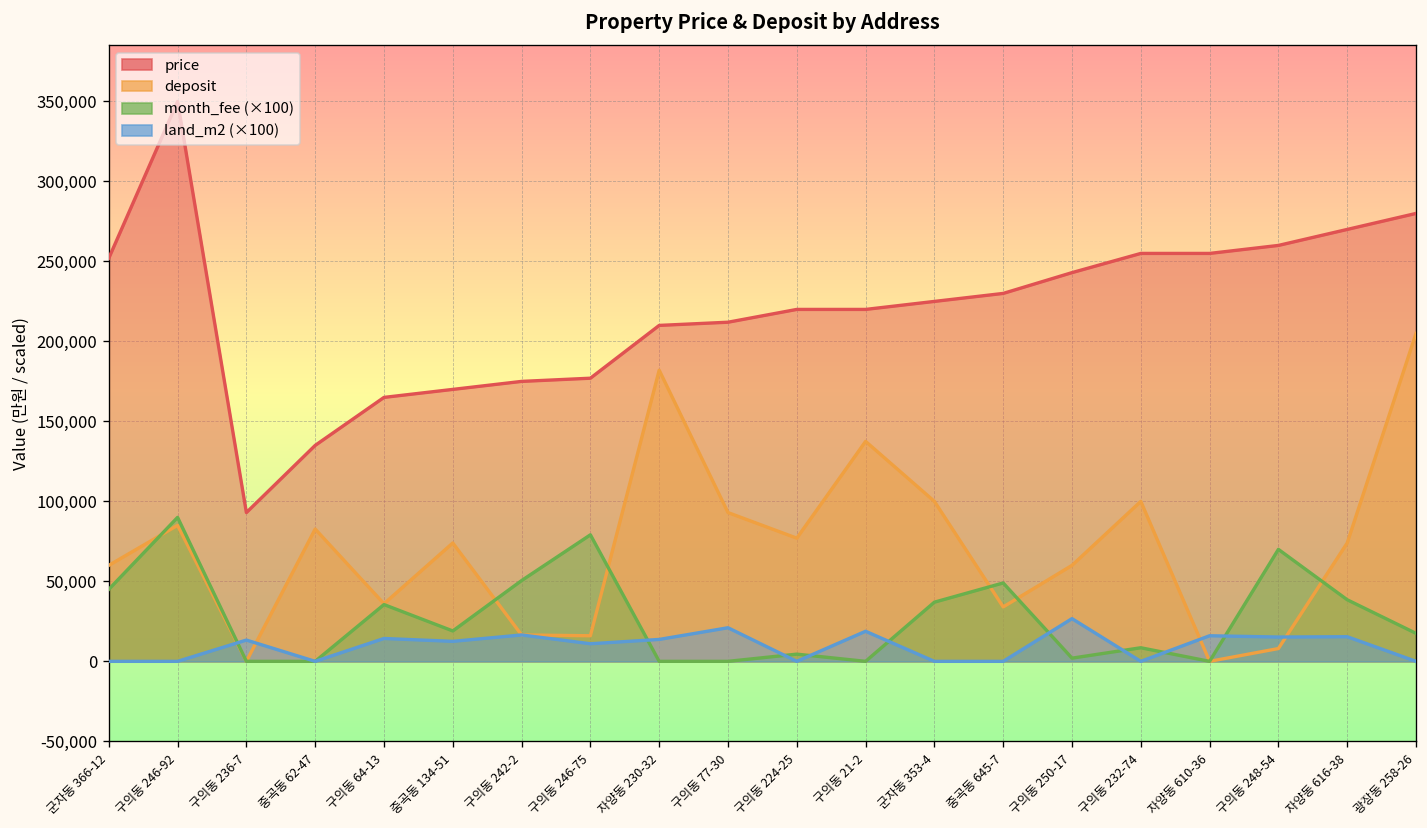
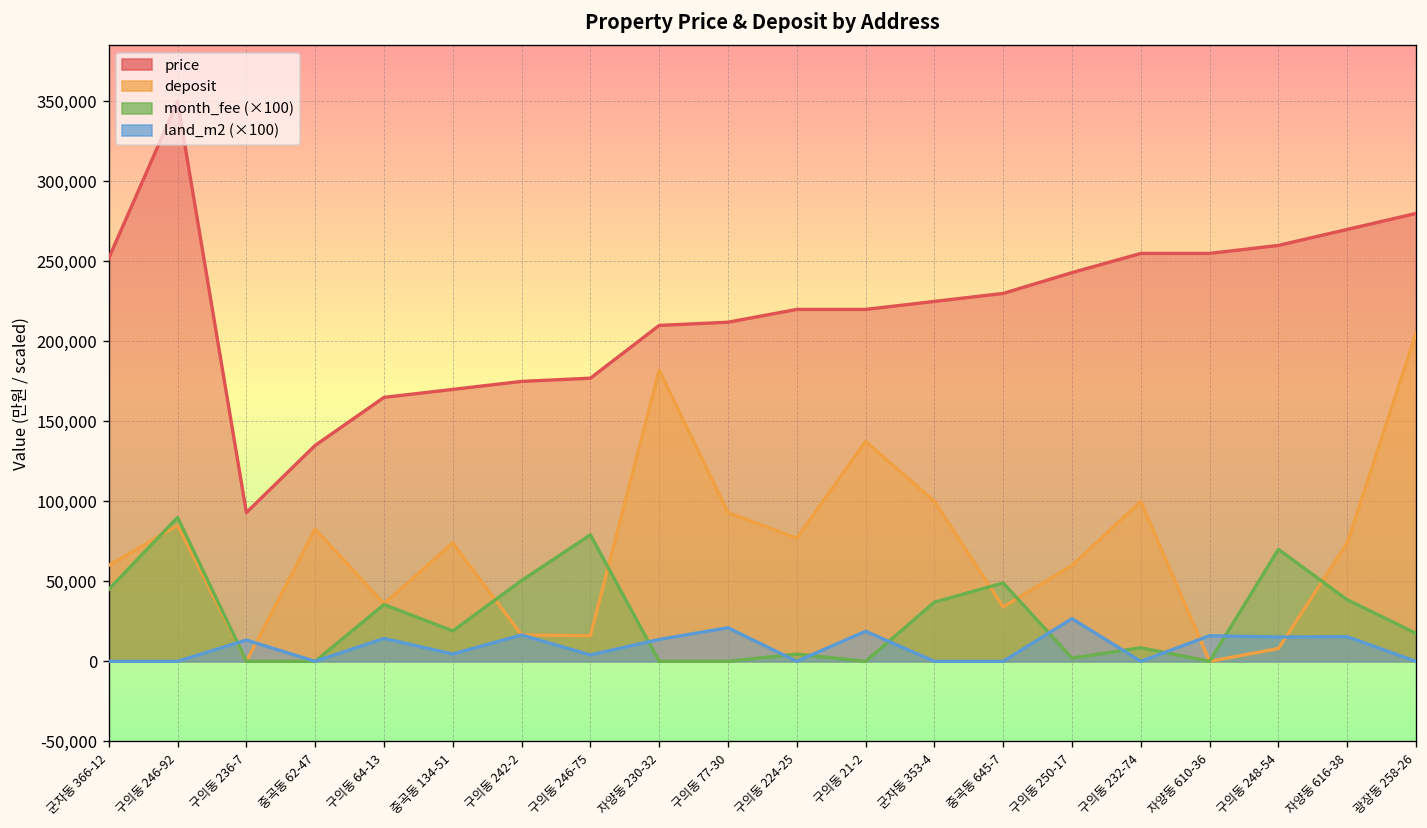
land_m2 (×100), 중곡동 134-51: 13,000 -> 5,000
land_m2 (×100), 구의동 246-75: 11,000 -> 4,000
